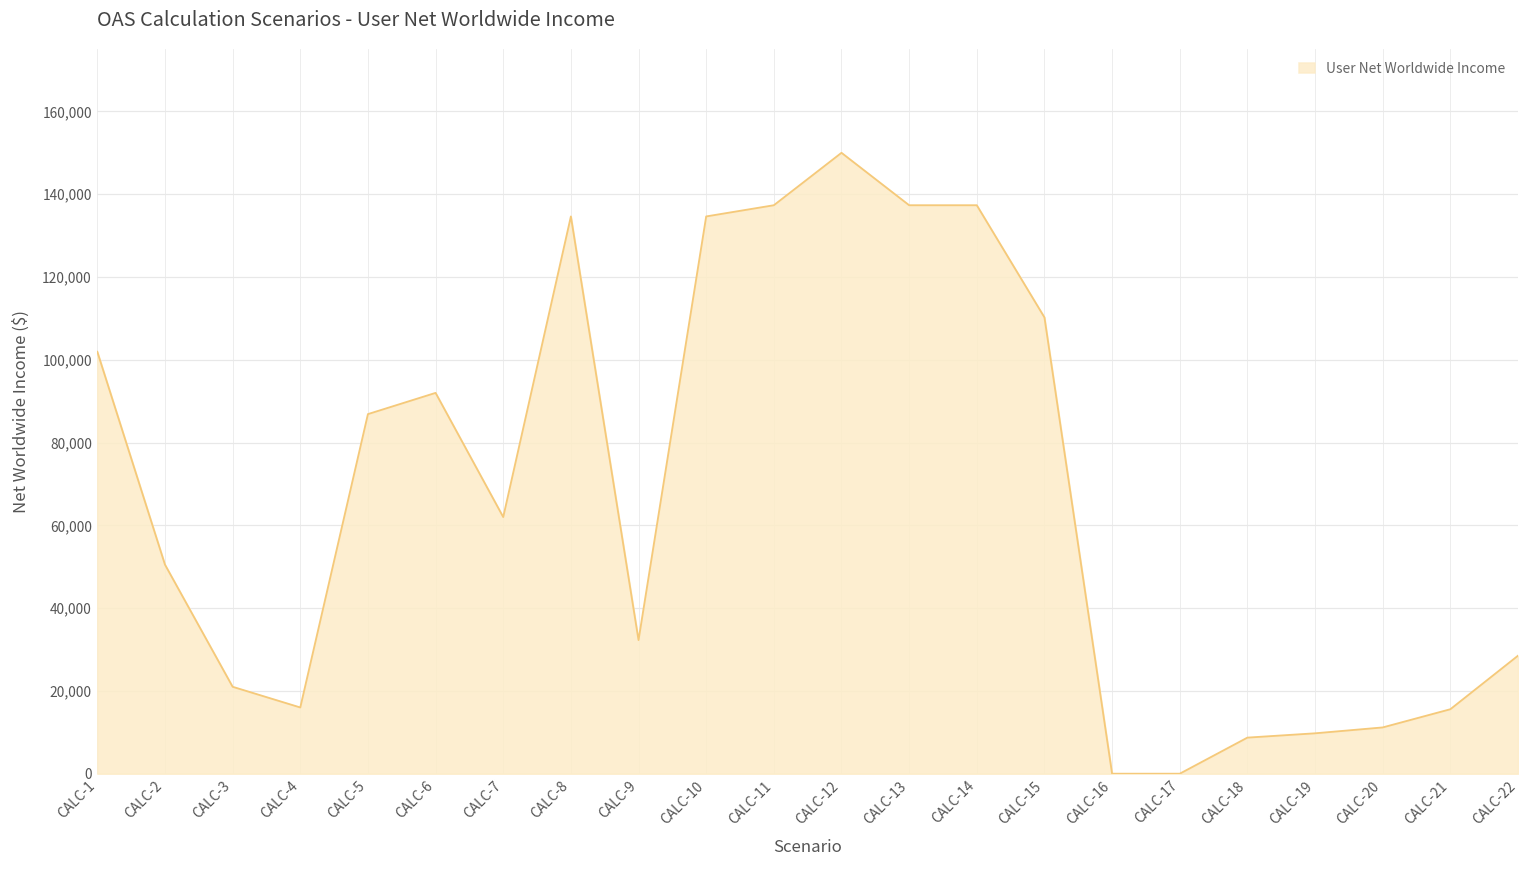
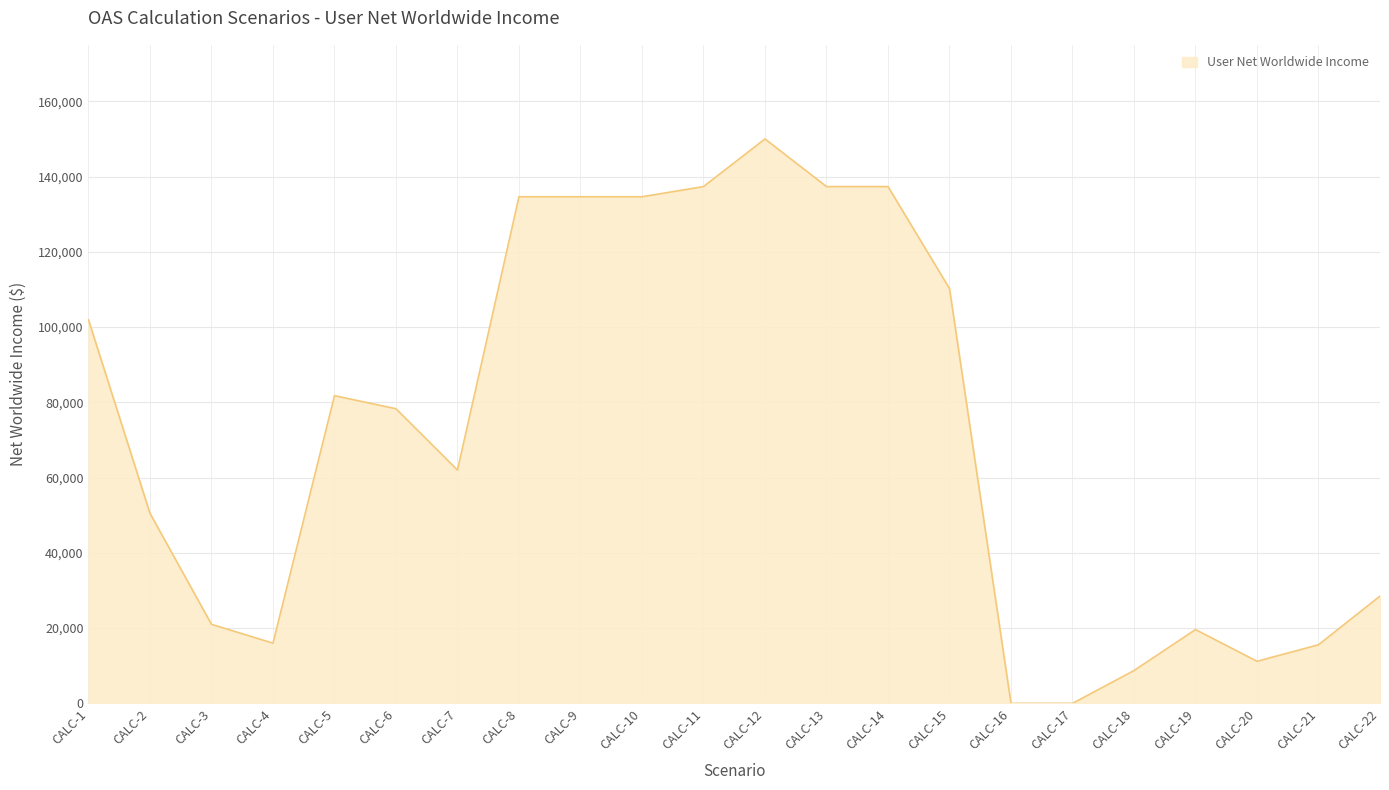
CALC-5: 87,000 -> 82,000
CALC-6: 92,000 -> 78,000
CALC-9: 32,000 -> 135,000
CALC-19: 10,000 -> 20,000
